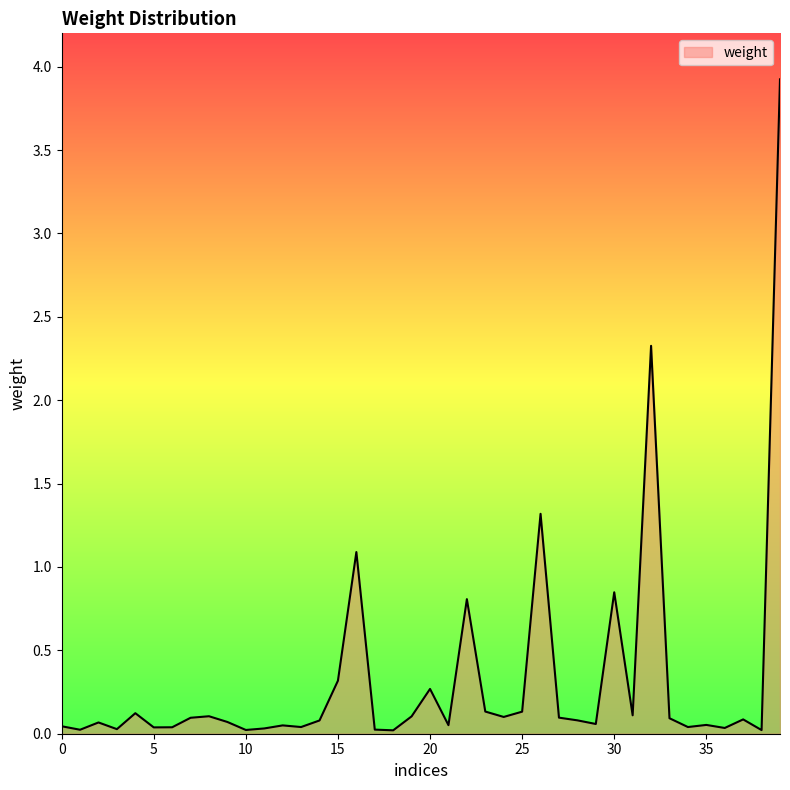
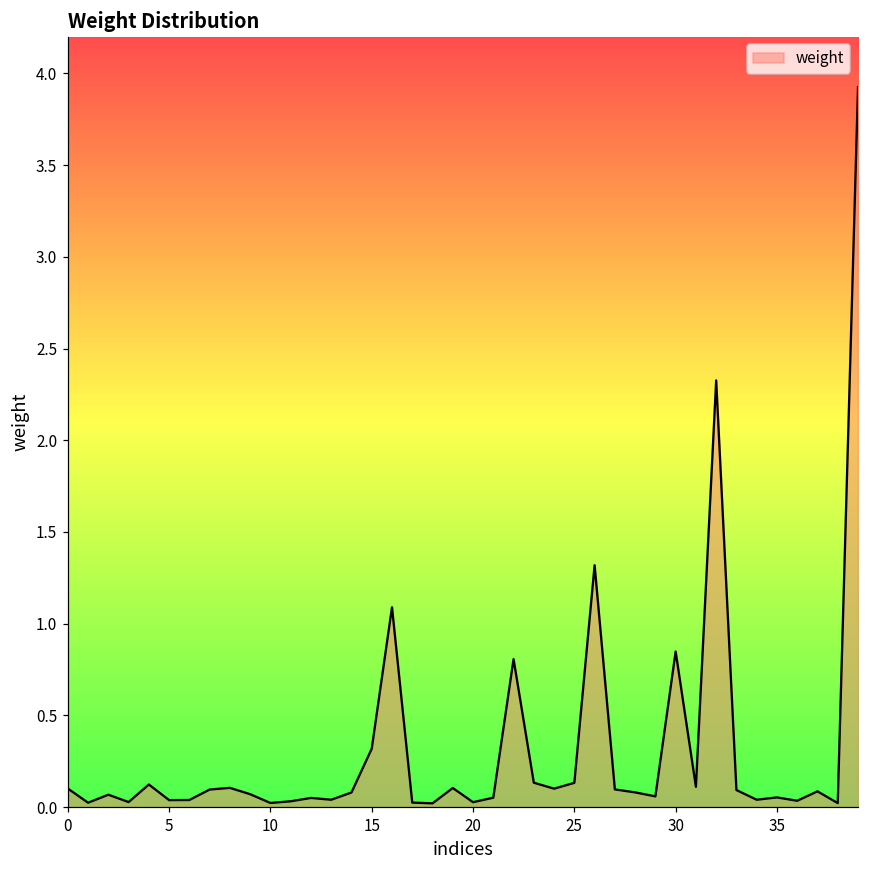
0: 0.04 -> 0.10
20: 0.27 -> 0.03
